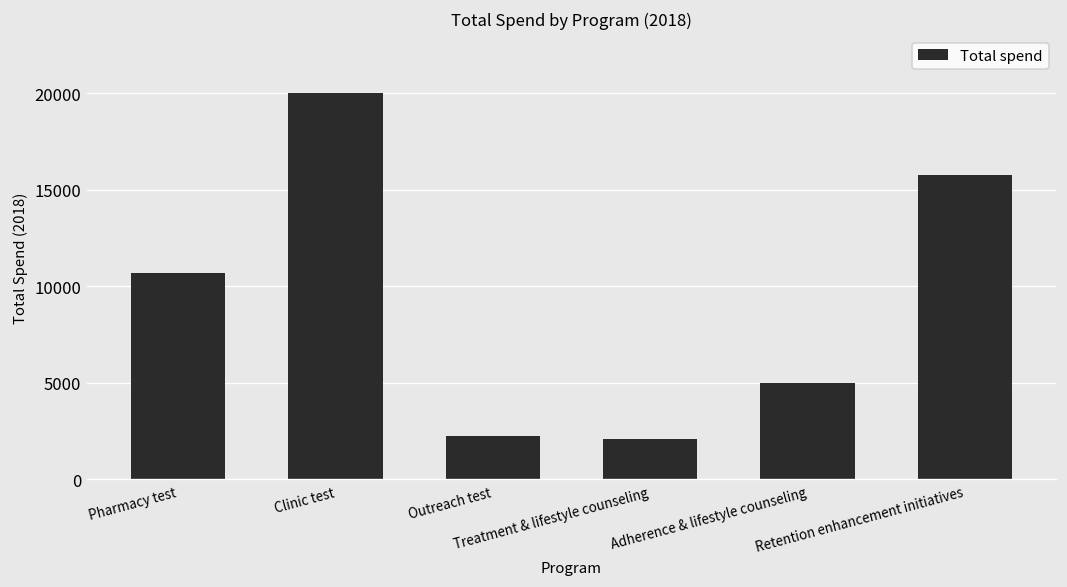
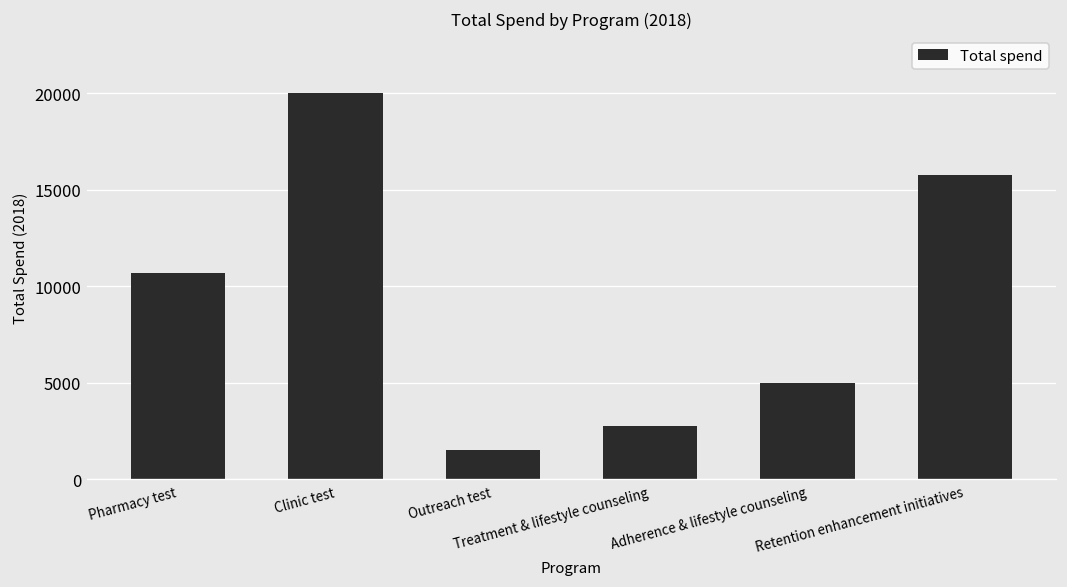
Outreach test: 2300 -> 1500
Treatment & lifestyle counseling: 2100 -> 2800
